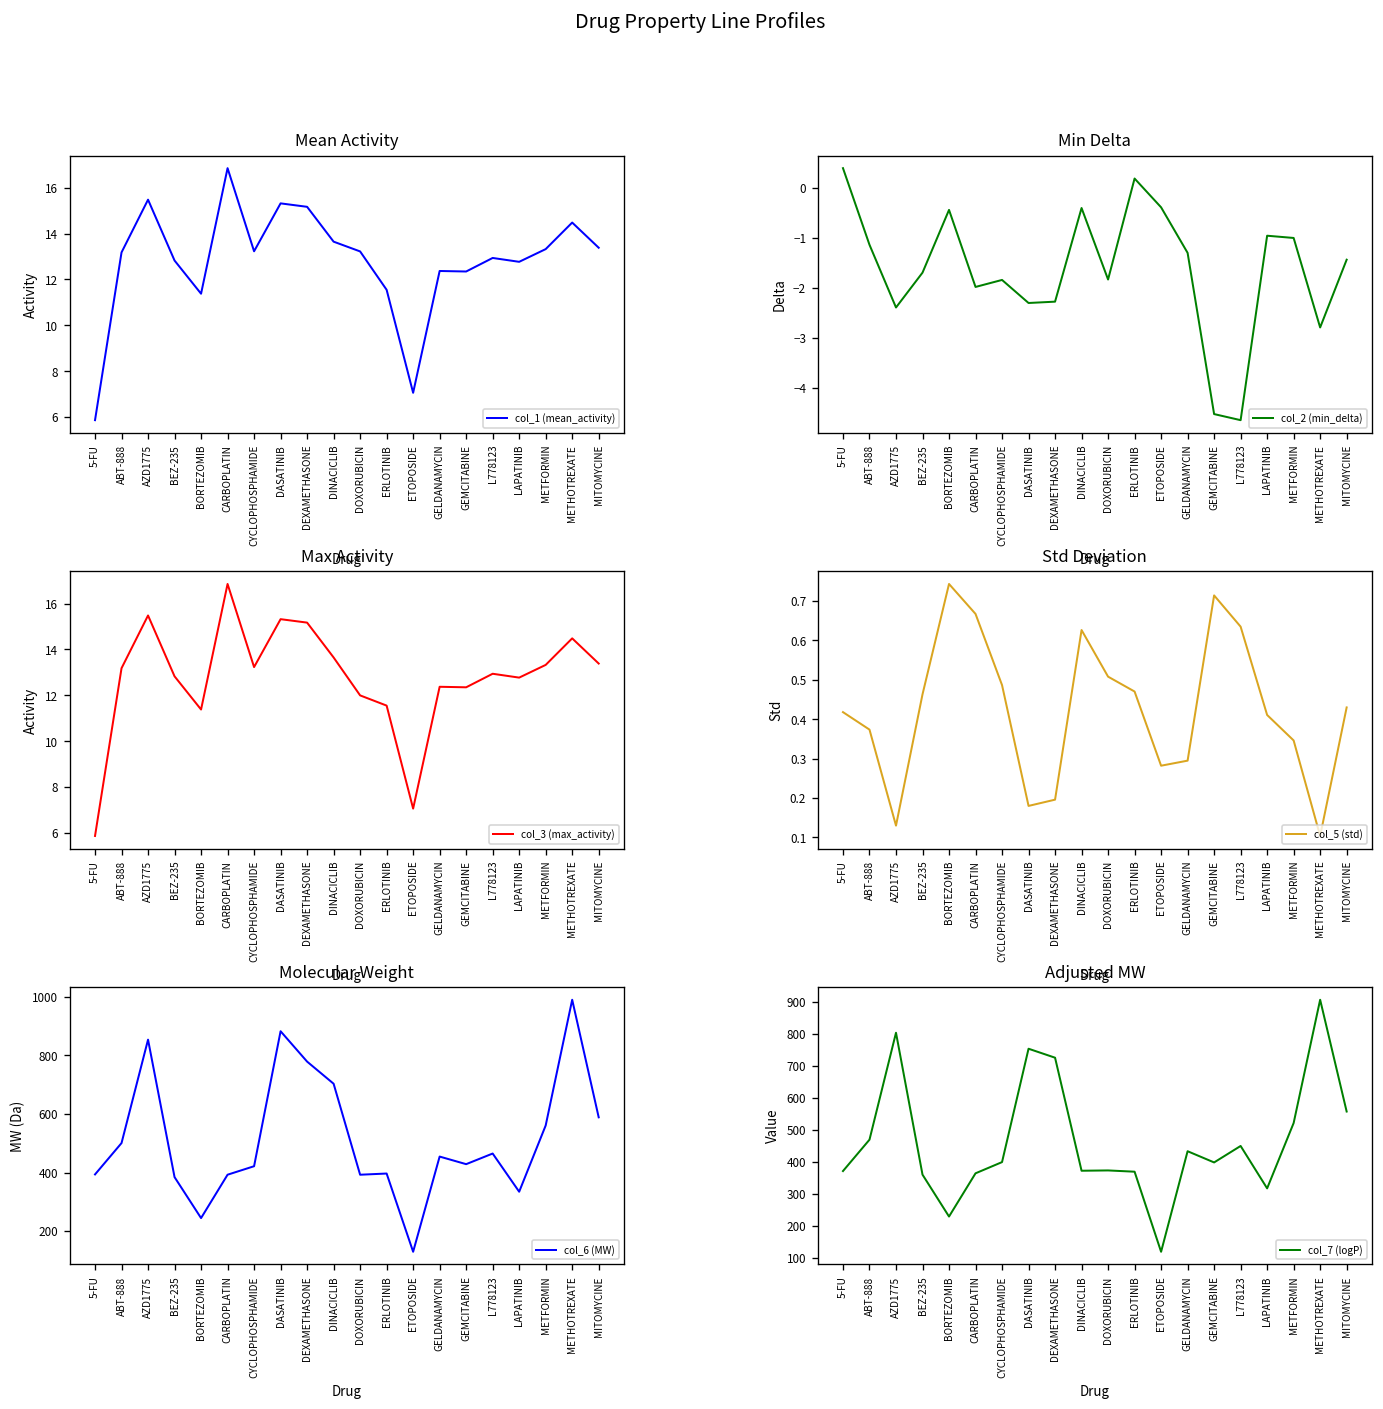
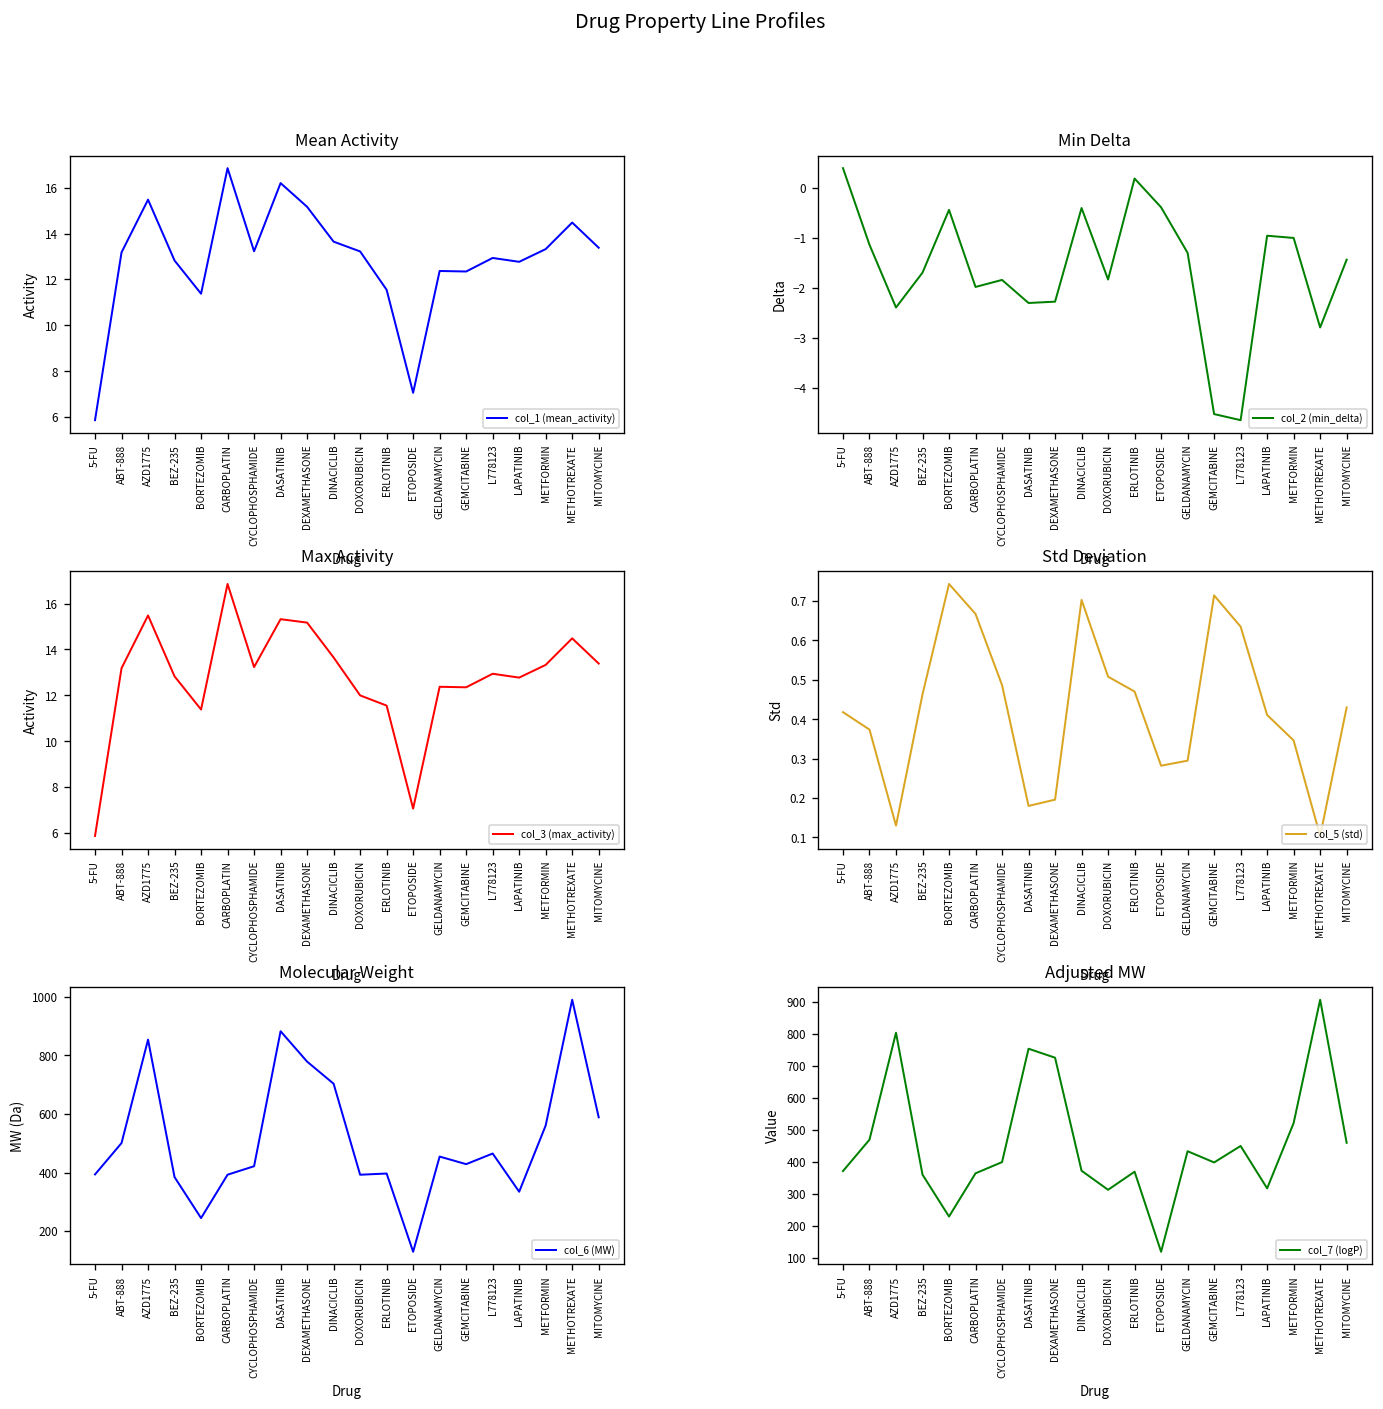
Mean Activity, DASATINIB: 15.3 -> 16.2
Std Deviation, DINACICLIB: 0.63 -> 0.70
Adjusted MW, DOXORUBICIN: 370 -> 310
Adjusted MW, MITOMYCINE: 560 -> 460
